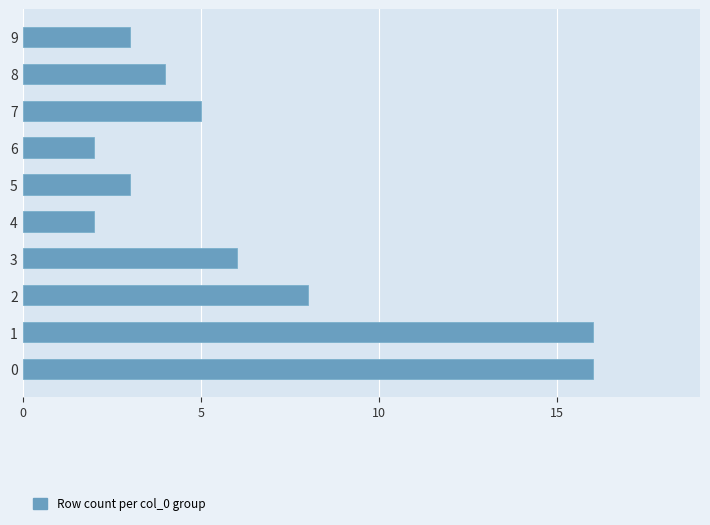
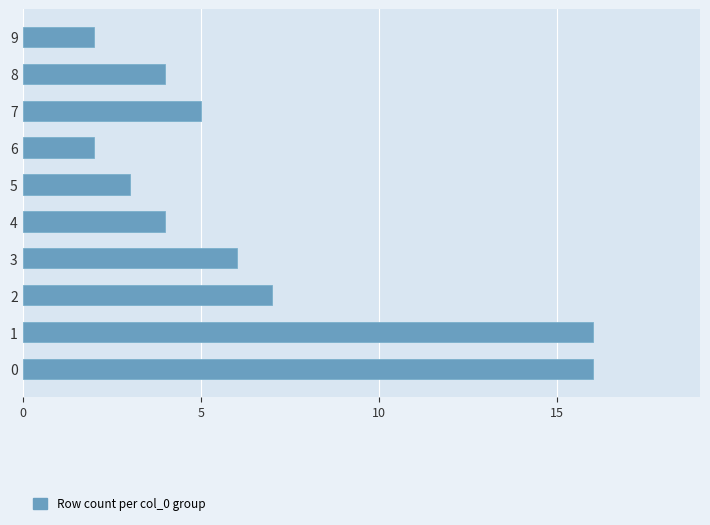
9: 3 -> 2
4: 2 -> 4
2: 8 -> 7
